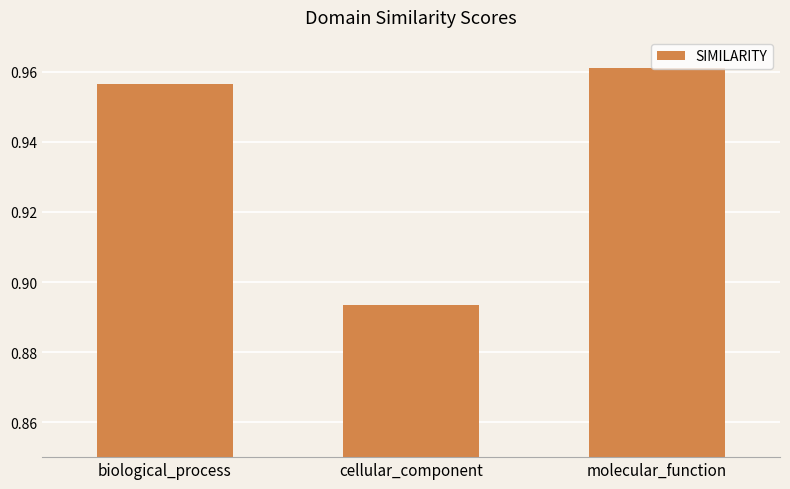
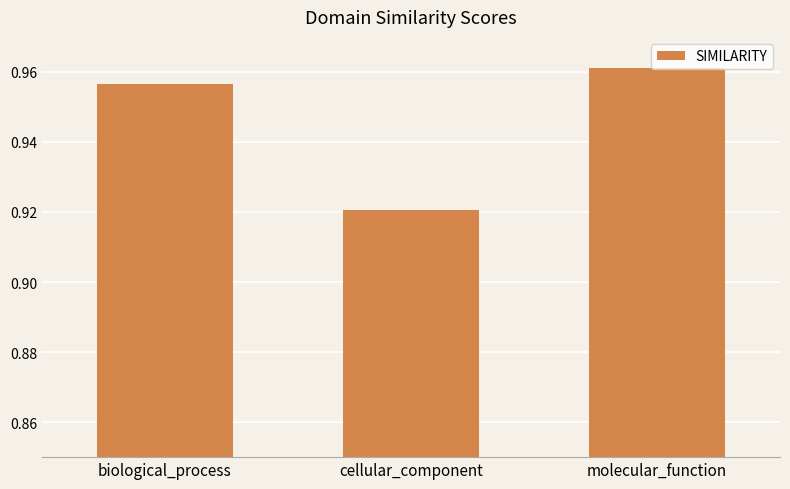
cellular_component: 0.893 -> 0.921
